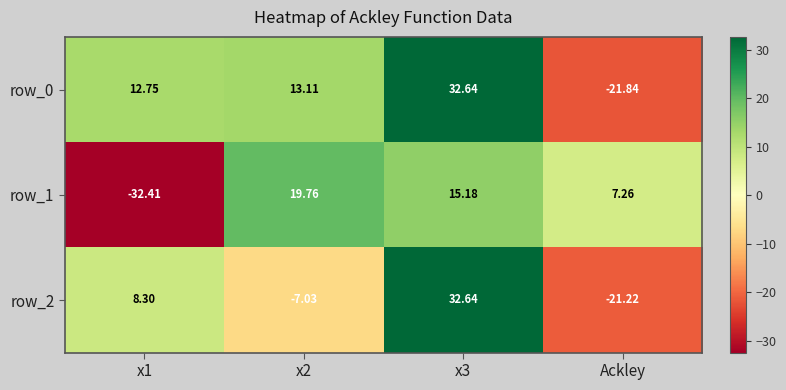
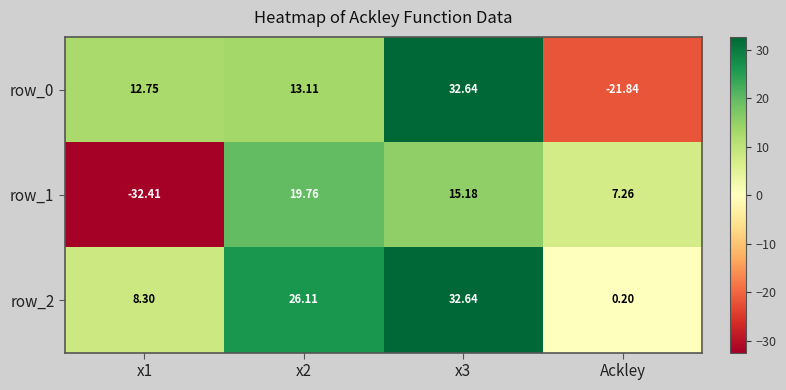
row_2, x2: -7.03 -> 26.11
row_2, Ackley: -21.22 -> 0.20
